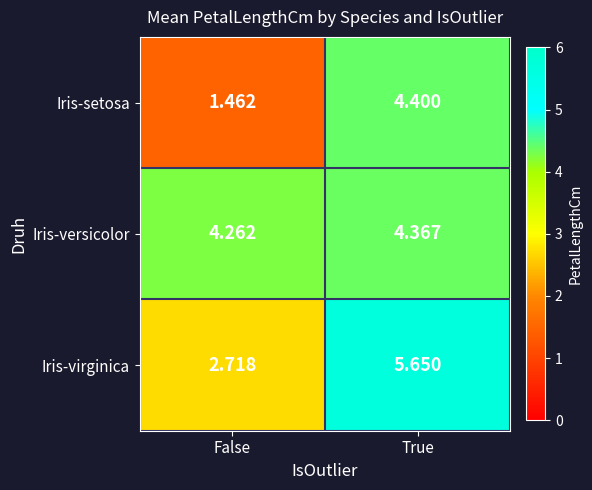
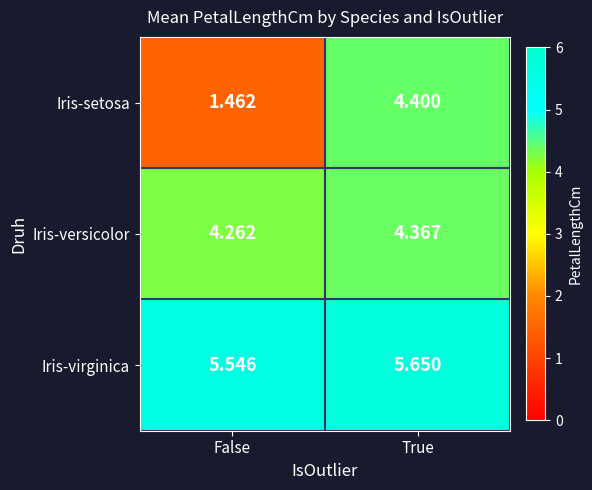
Iris-virginica, False: 2.718 -> 5.546
